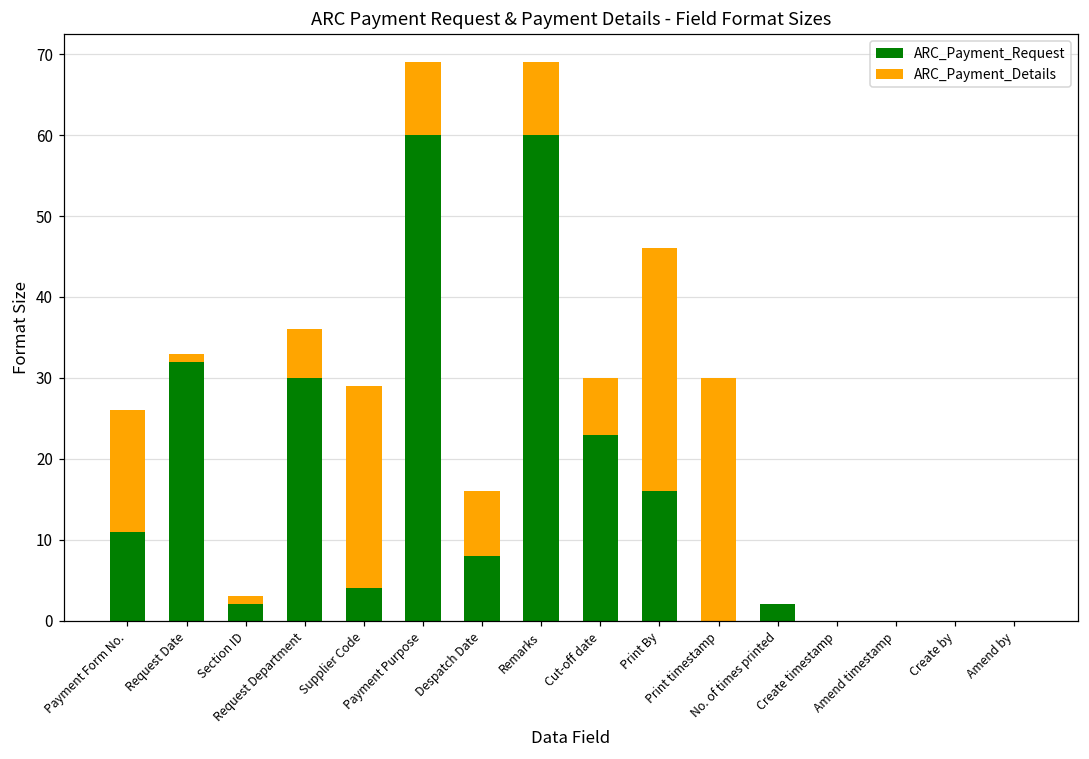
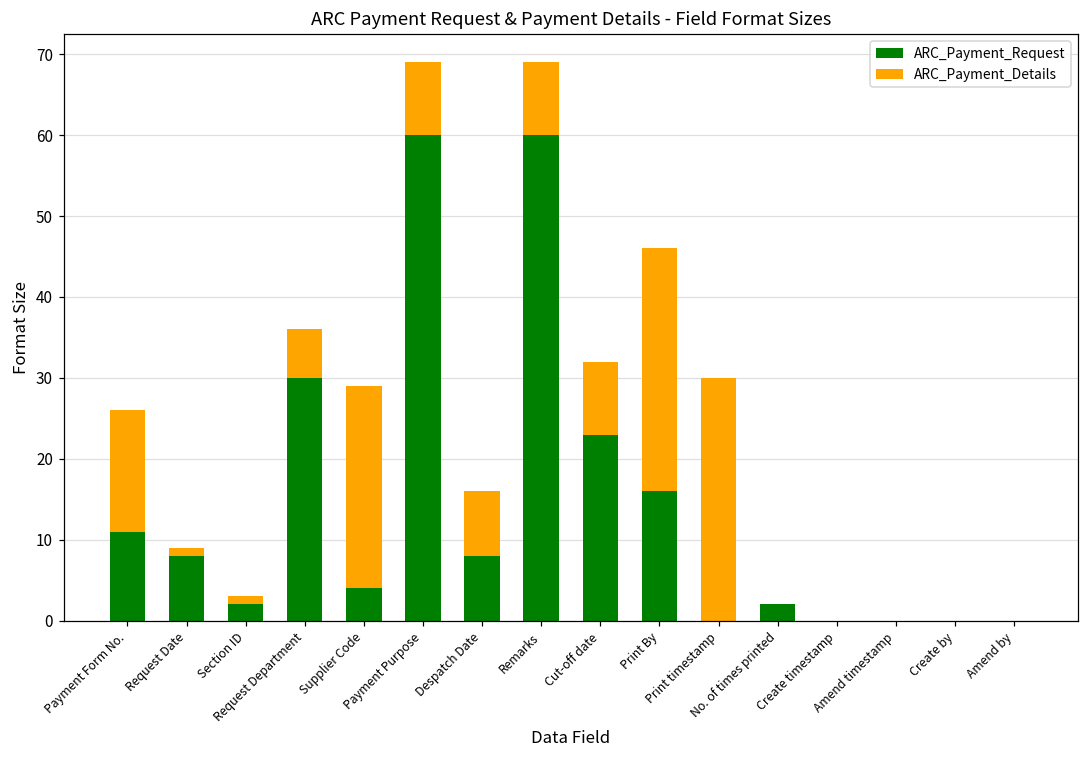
ARC_Payment_Request, Request Date: 32 -> 8
ARC_Payment_Details, Cut-off date: 7 -> 9
